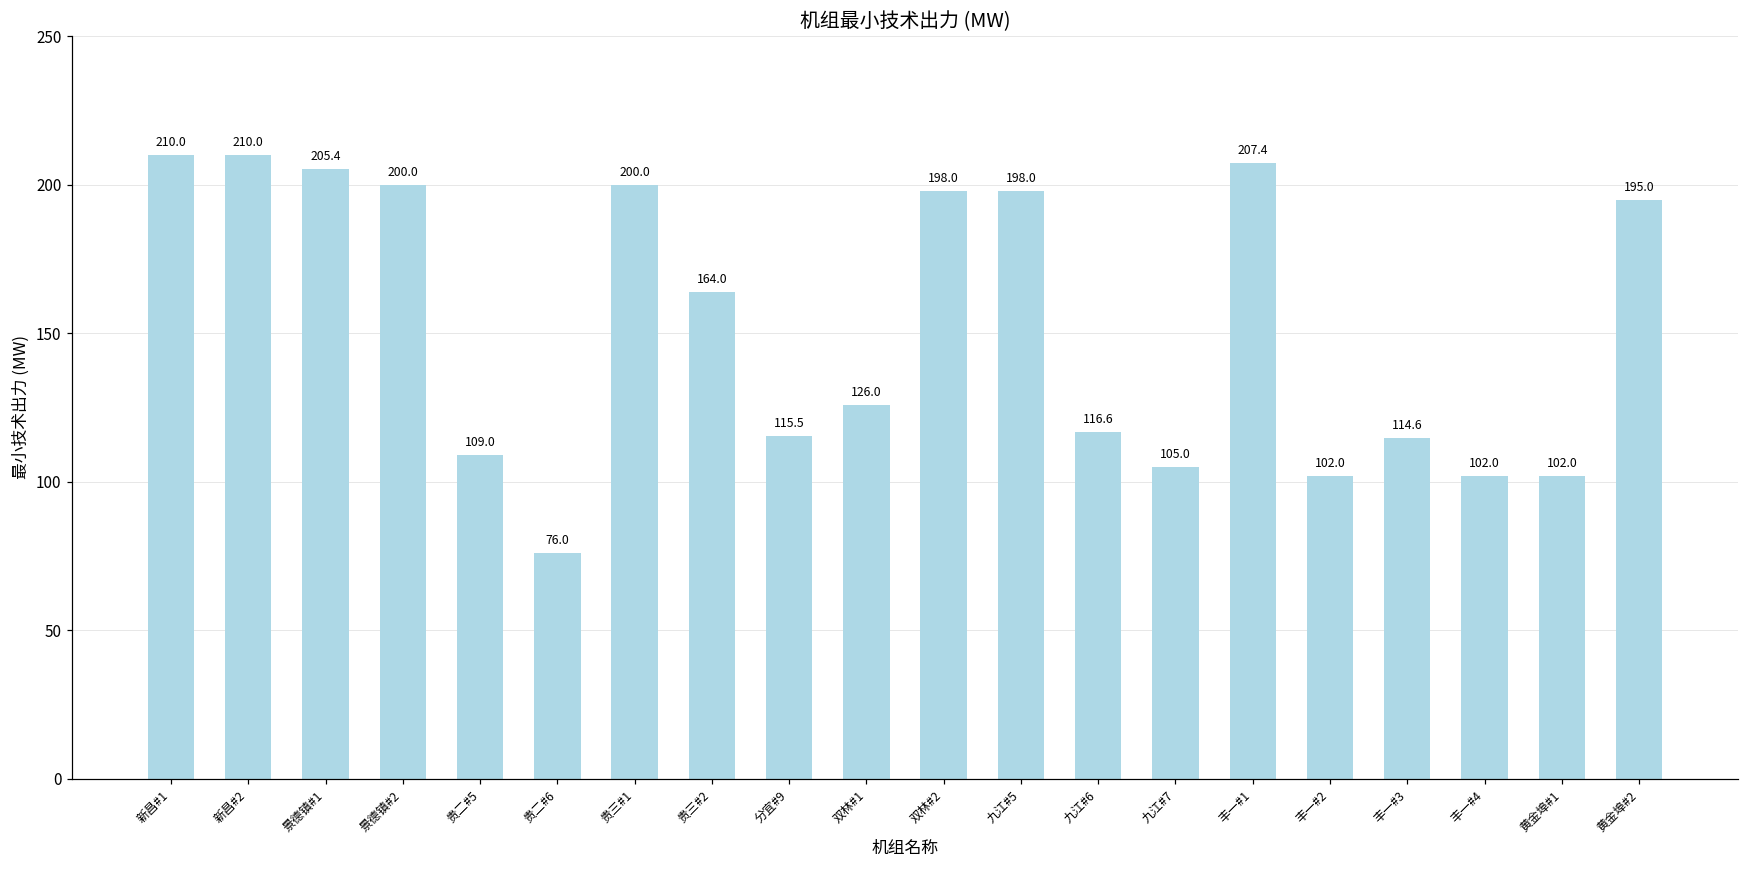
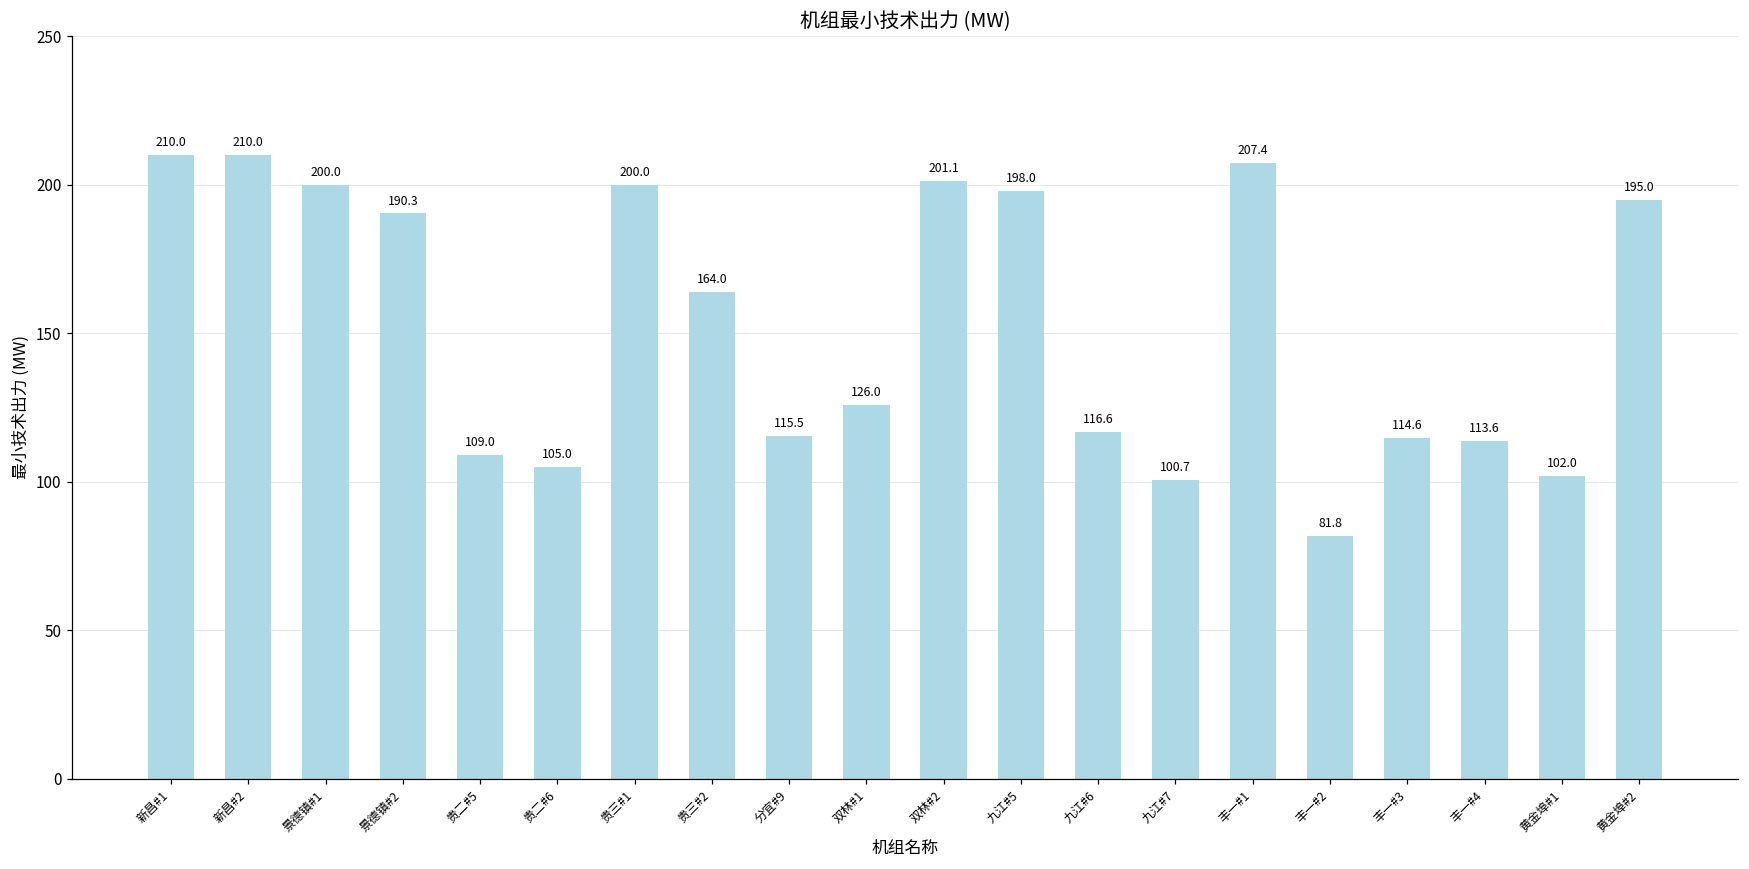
景德镇#1: 205.4 -> 200.0
景德镇#2: 200.0 -> 190.3
贵二#6: 76.0 -> 105.0
双林#2: 198.0 -> 201.1
九江#7: 105.0 -> 100.7
丰一#2: 102.0 -> 81.8
丰一#4: 102.0 -> 113.6
